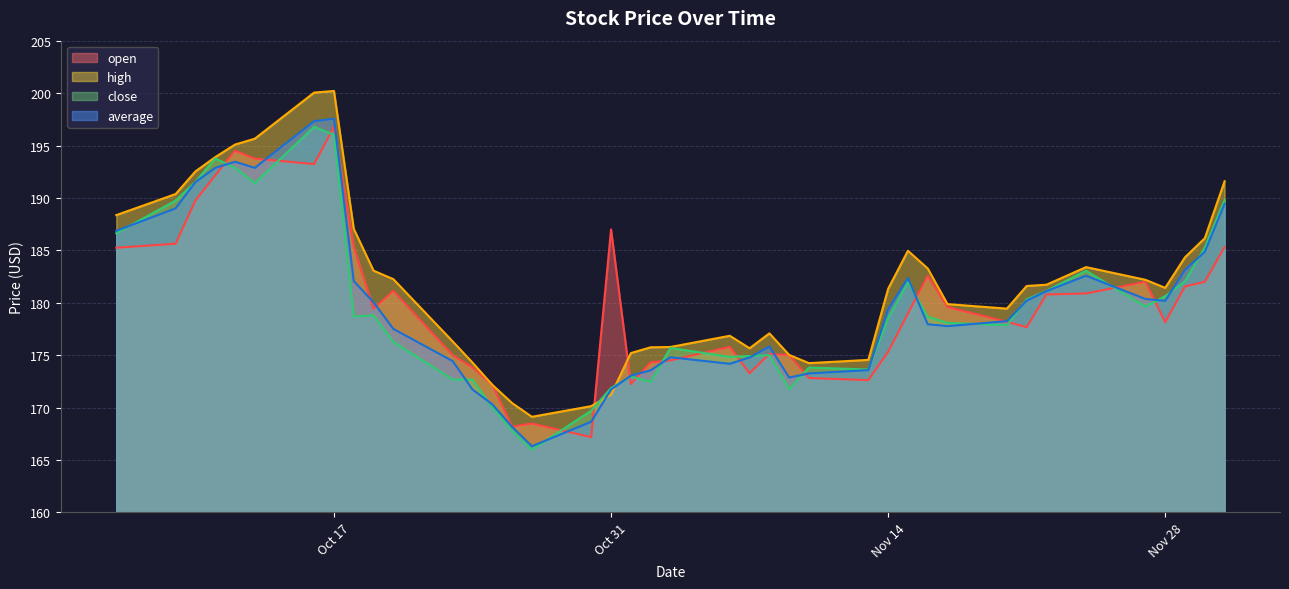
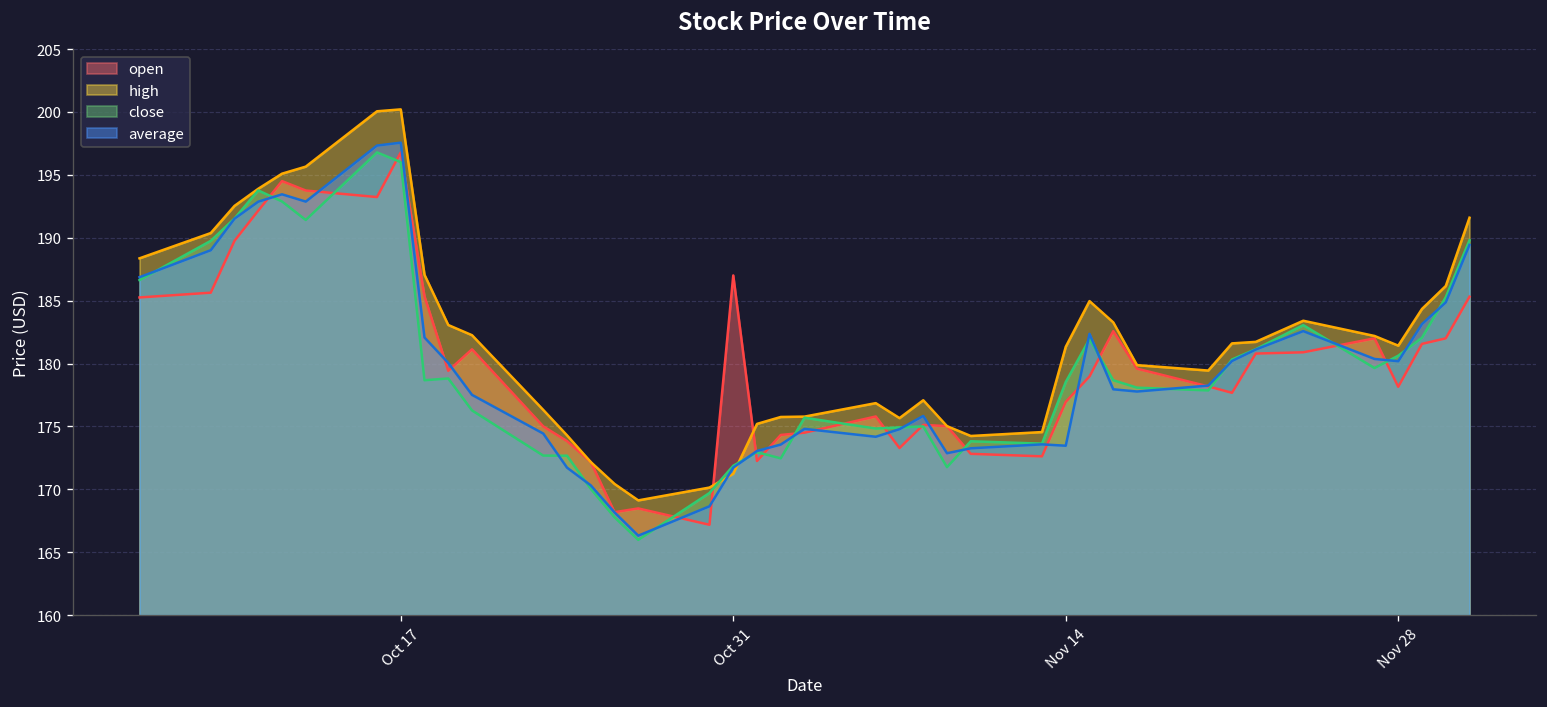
open, Nov 14: 175.3 -> 177.0
average, Nov 14: 179.4 -> 173.5
